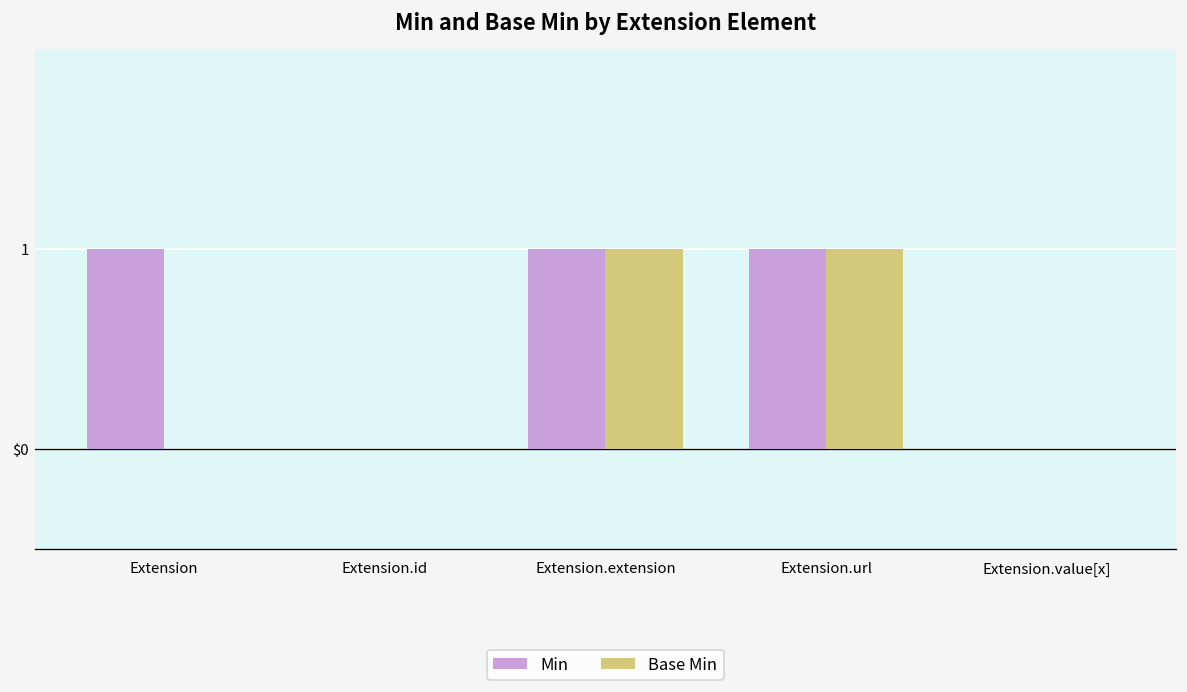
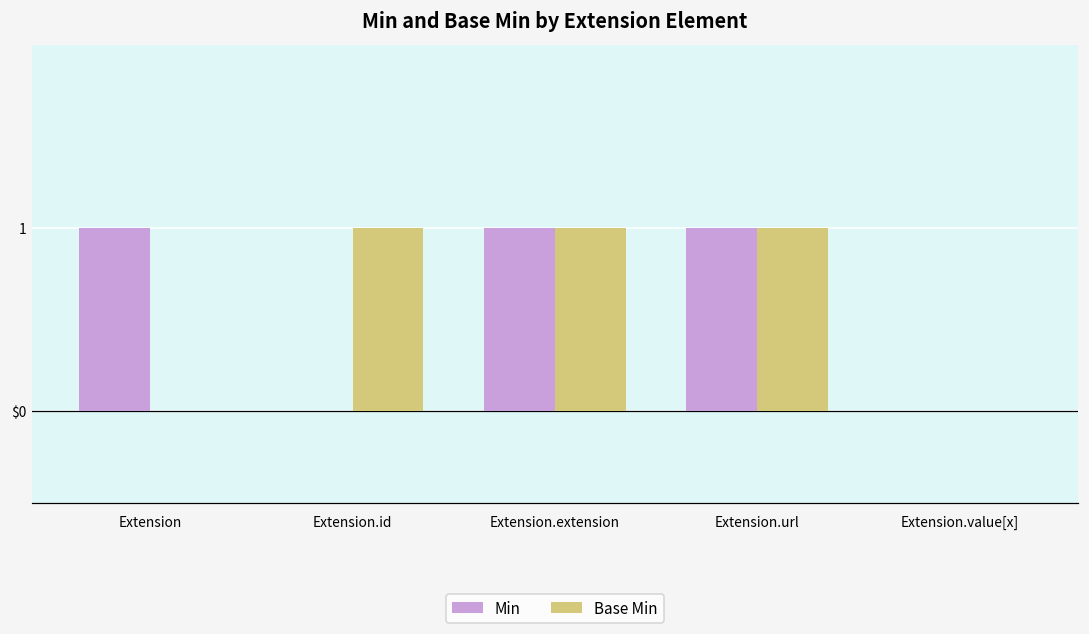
Base Min, Extension.id: 0 -> 1
